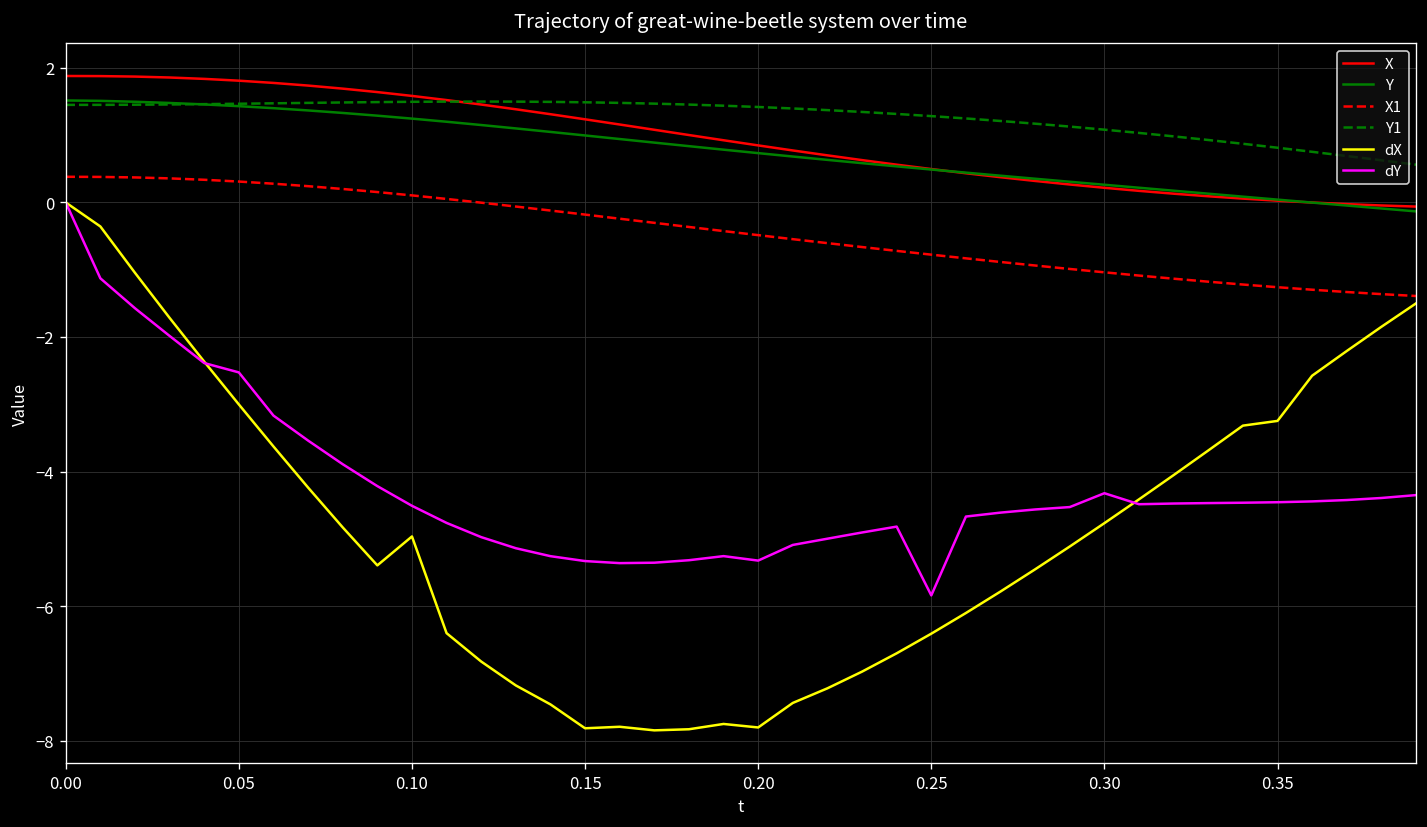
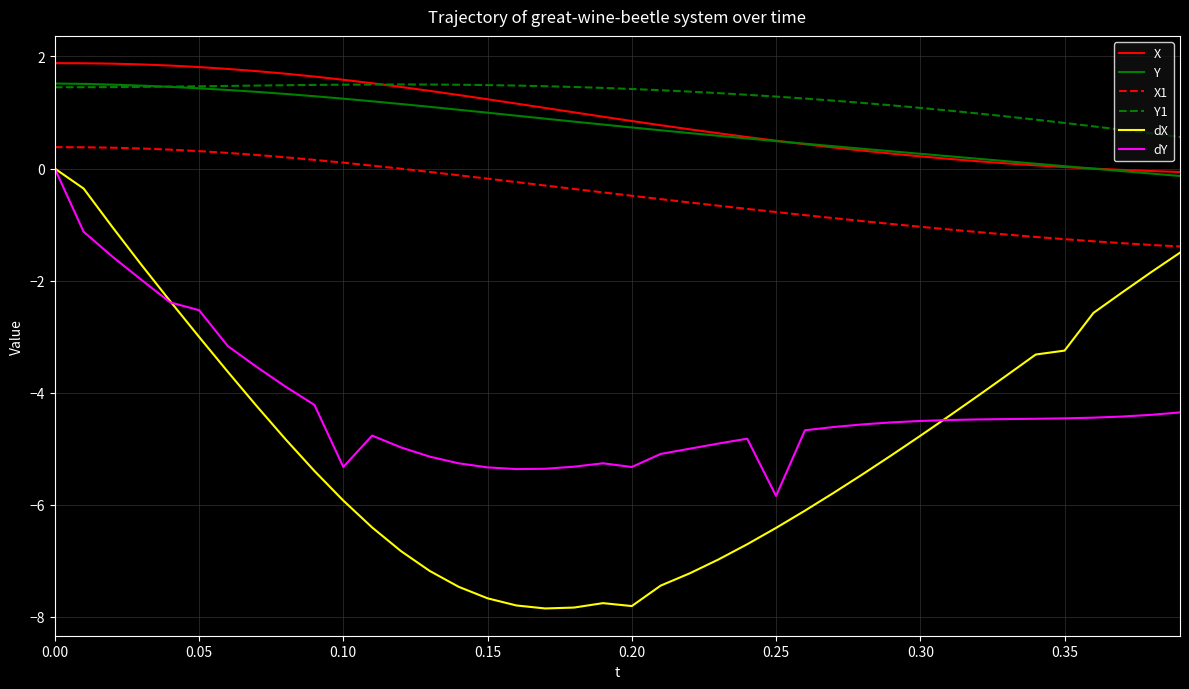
dX, 0.10: -5.0 -> -5.9
dY, 0.10: -4.5 -> -5.3
dX, 0.15: -7.8 -> -7.7
dY, 0.30: -4.3 -> -4.5
